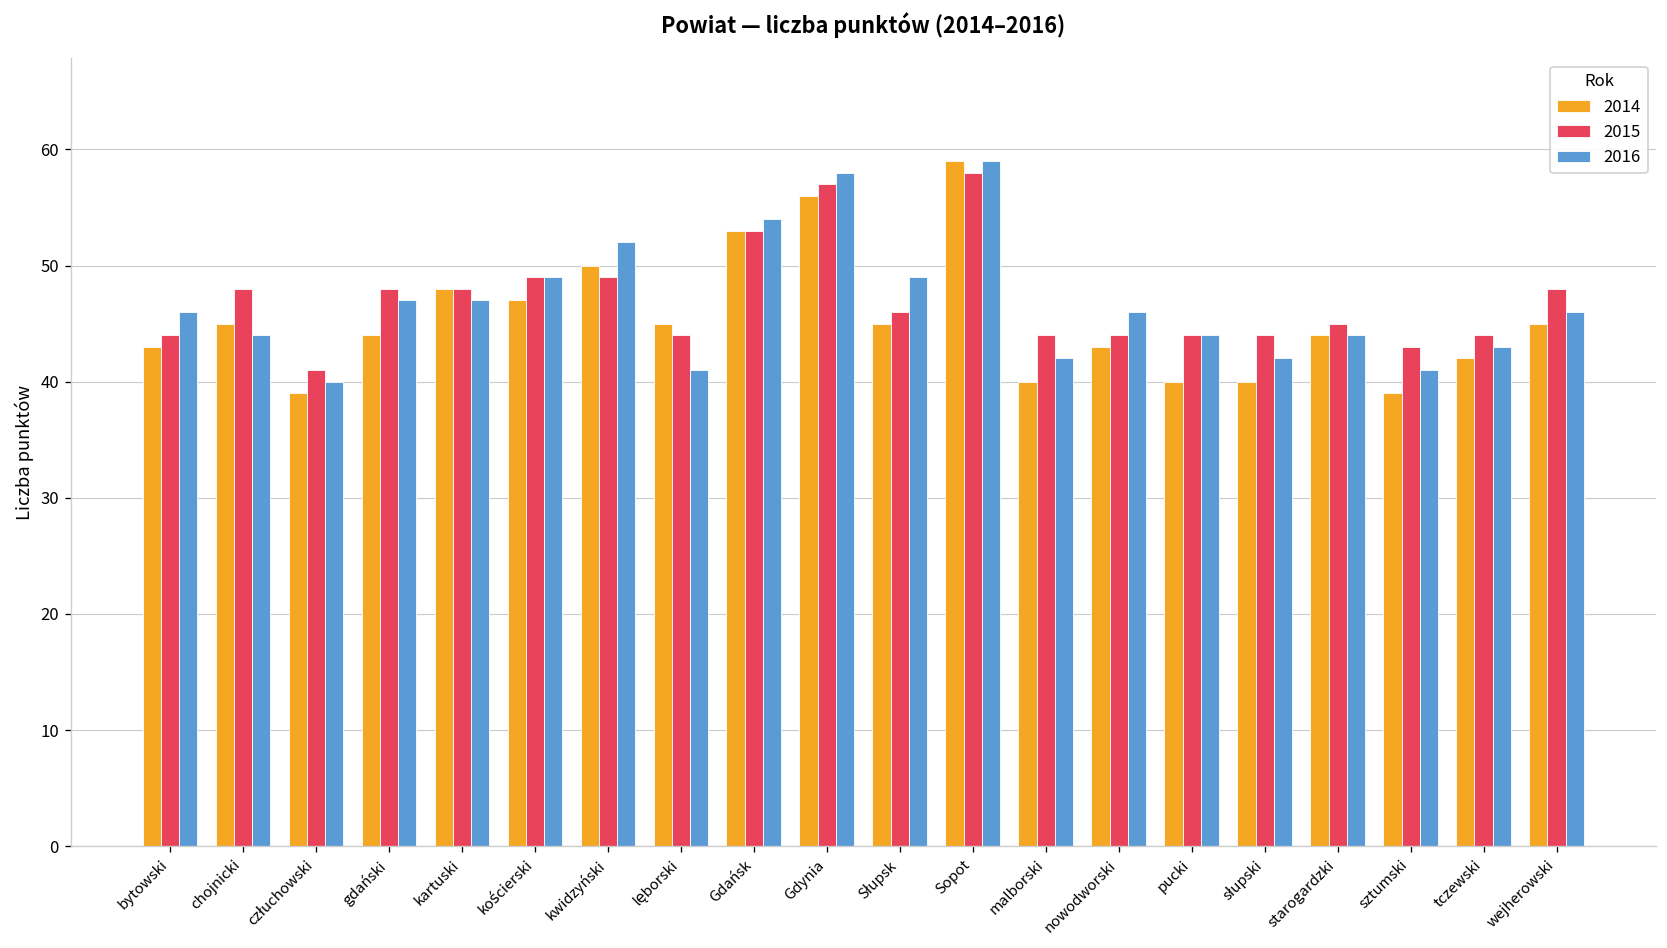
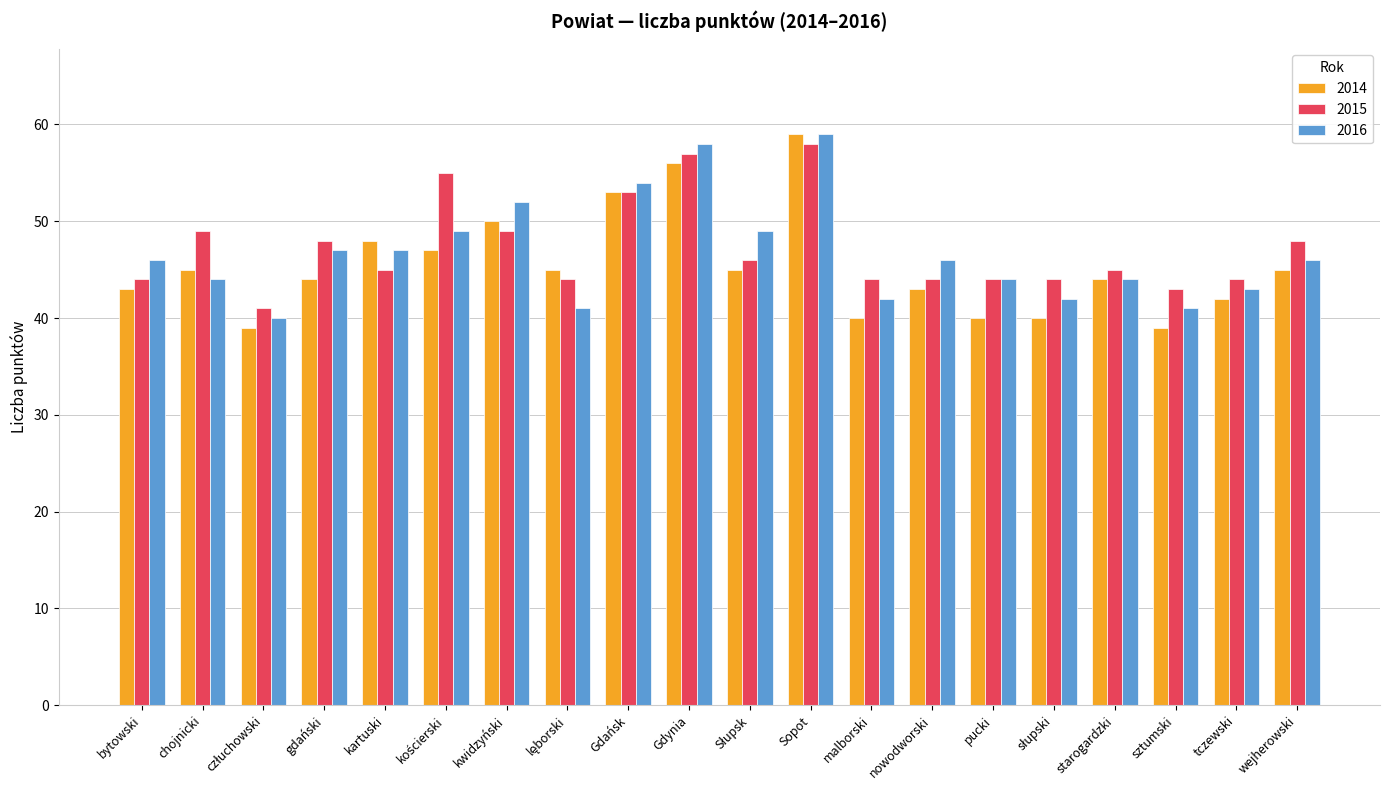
2015, chojnicki: 48 -> 49
2015, kartuski: 48 -> 45
2015, kościerski: 49 -> 55
